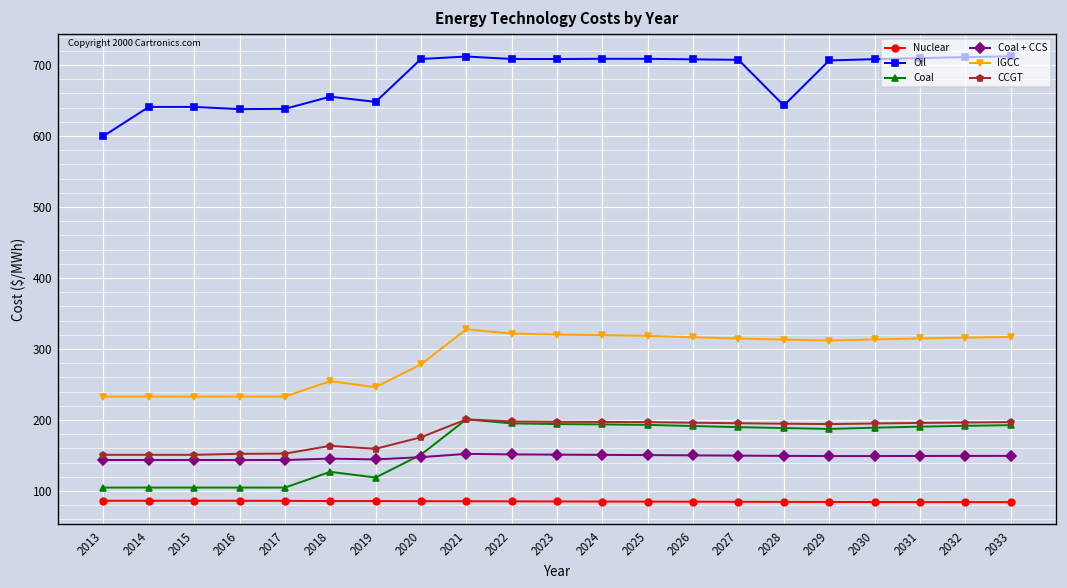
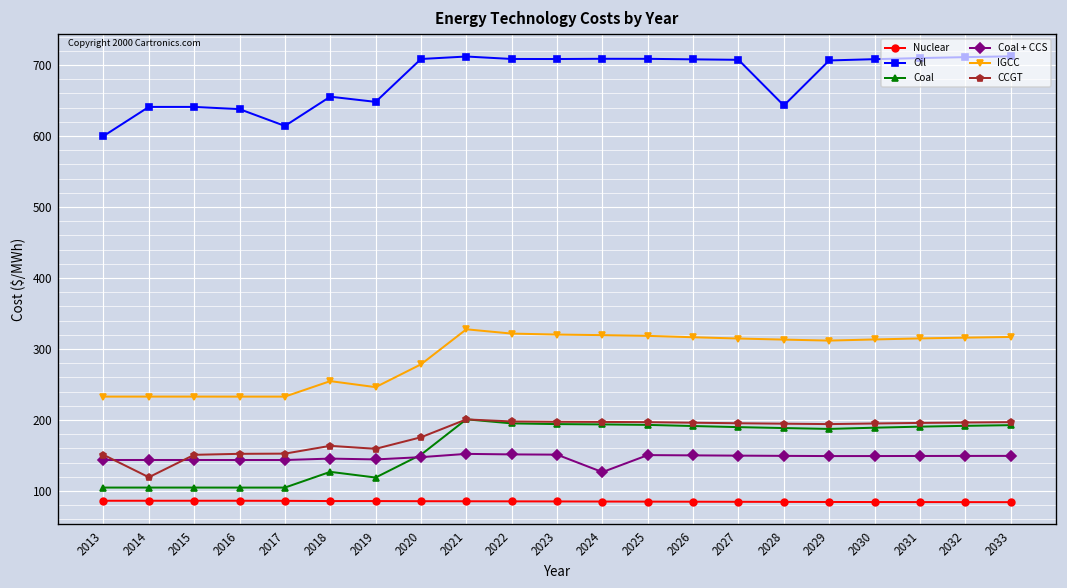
CCGT, 2014: 150 -> 120
Oil, 2017: 640 -> 610
Coal + CCS, 2024: 150 -> 130
